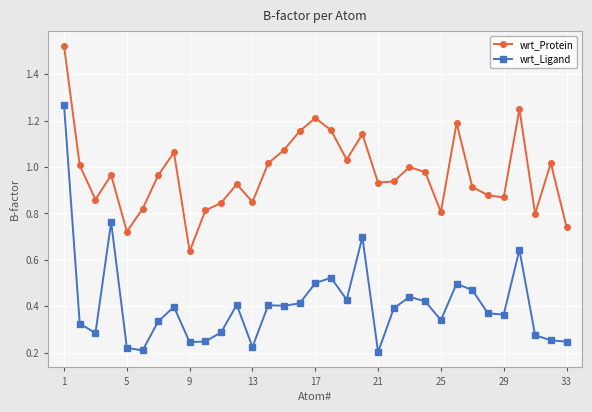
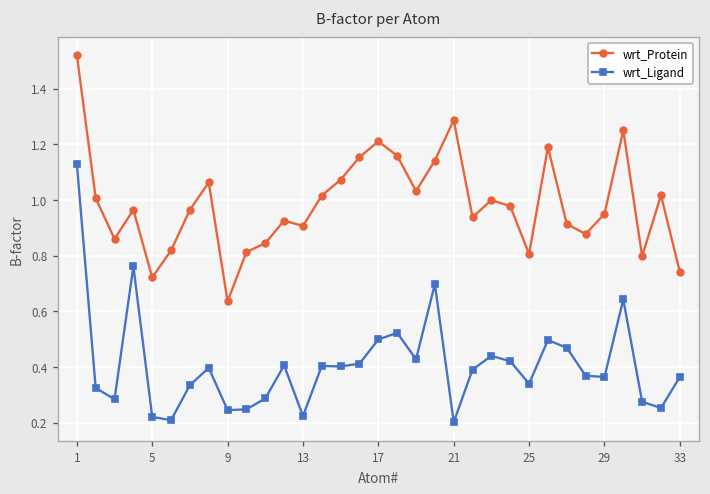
wrt_Ligand, 1: 1.27 -> 1.13
wrt_Protein, 13: 0.85 -> 0.91
wrt_Protein, 21: 0.93 -> 1.29
wrt_Protein, 29: 0.87 -> 0.95
wrt_Ligand, 33: 0.25 -> 0.36
